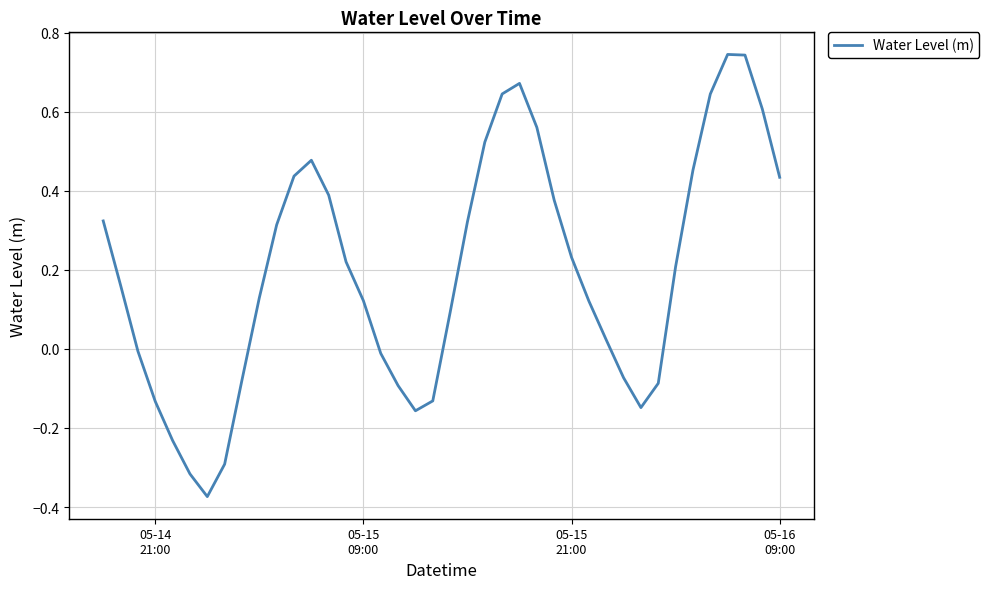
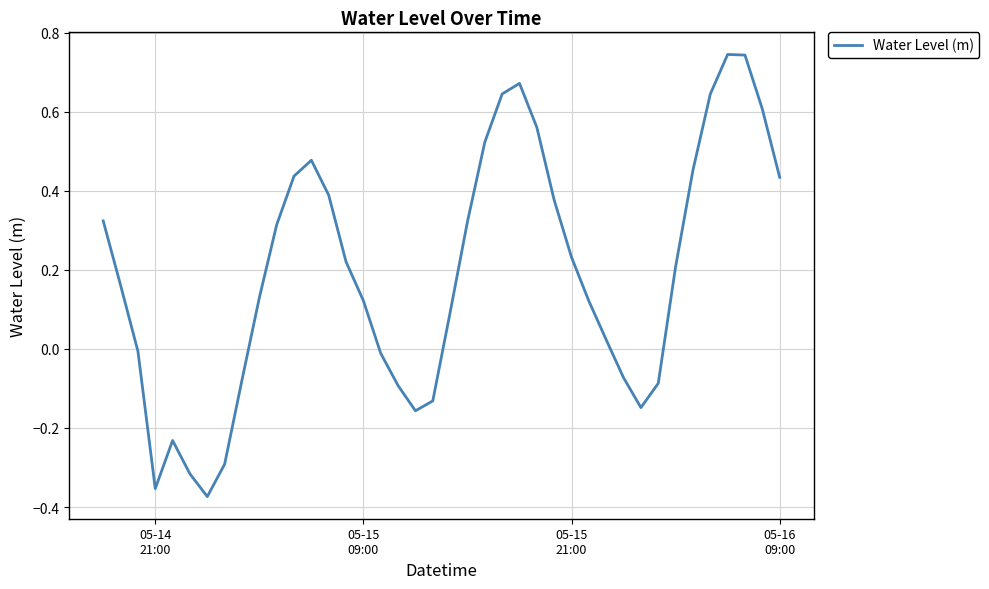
05-14 21:00: -0.13 -> -0.35
